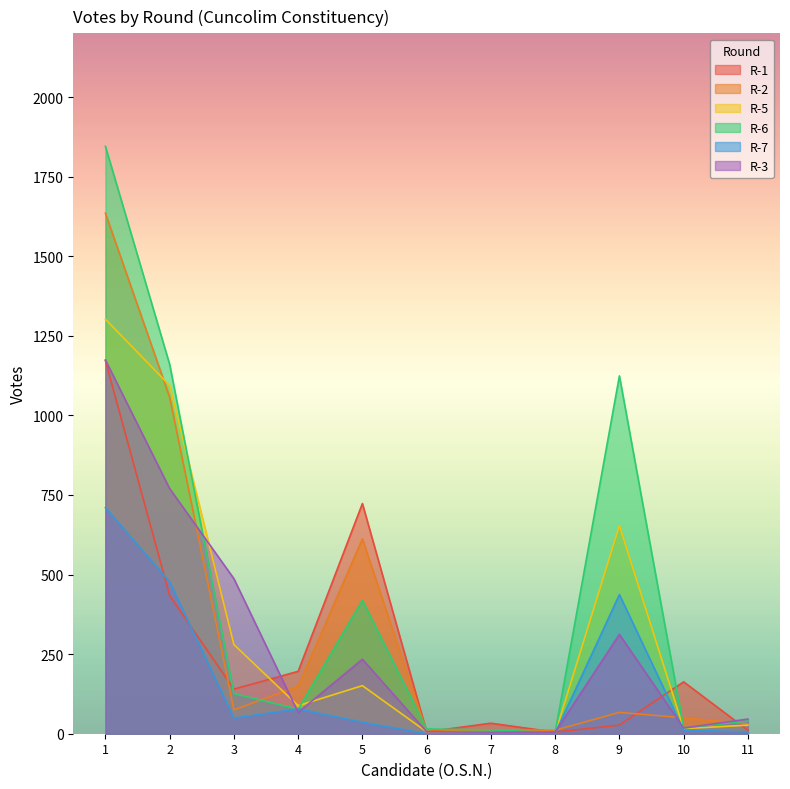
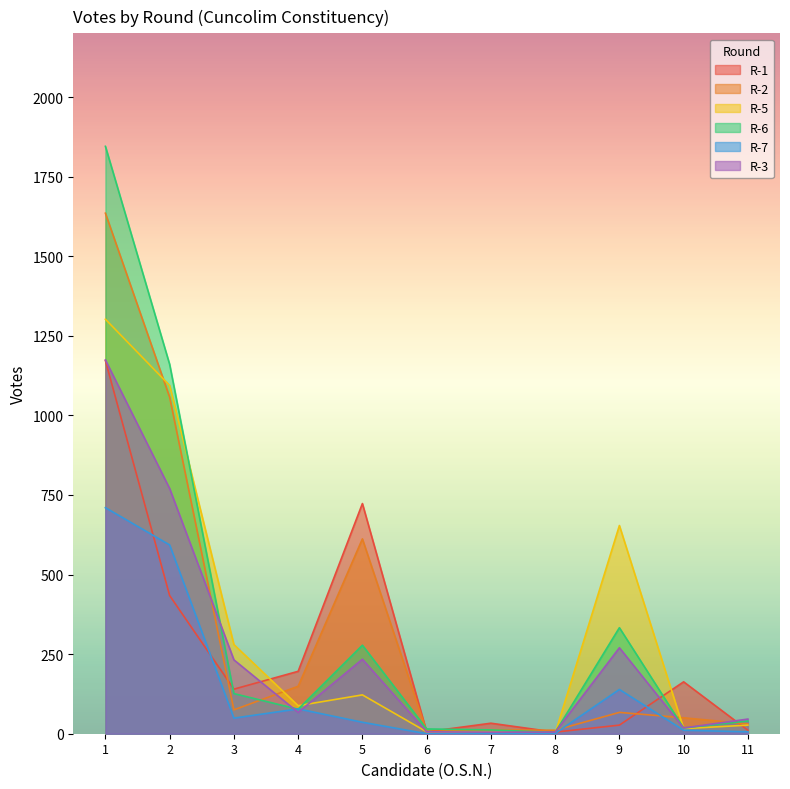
R-7, 2: 480 -> 590
R-3, 3: 490 -> 230
R-5, 5: 150 -> 120
R-6, 5: 420 -> 280
R-6, 9: 1120 -> 330
R-7, 9: 440 -> 140
R-3, 9: 310 -> 270
